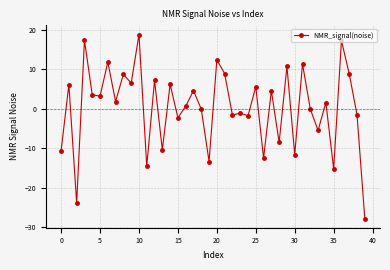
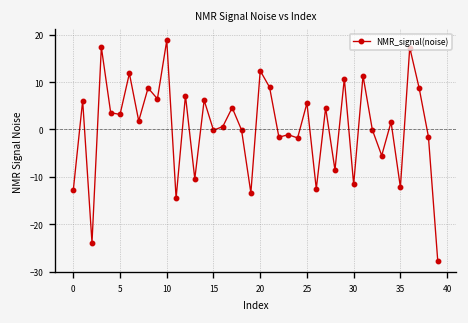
0: -11 -> -13
15: -2 -> 0
35: -15 -> -12
